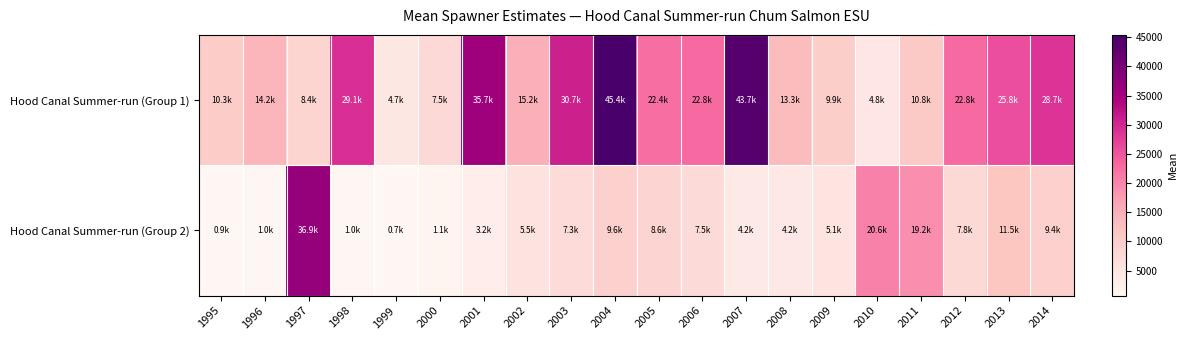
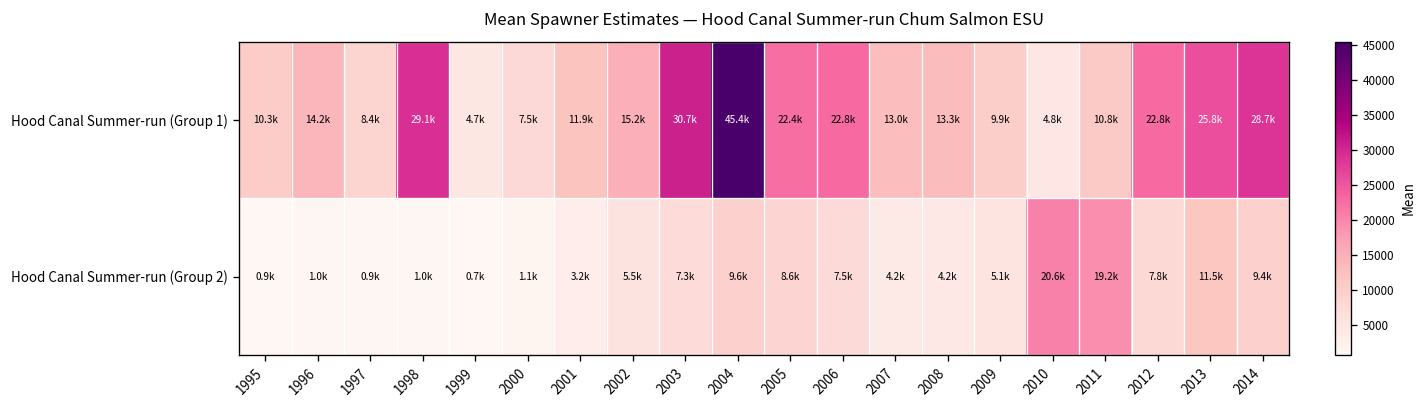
Hood Canal Summer-run (Group 1), 2001: 35.7k -> 11.9k
Hood Canal Summer-run (Group 1), 2007: 43.7k -> 13.0k
Hood Canal Summer-run (Group 2), 1997: 36.9k -> 0.9k
